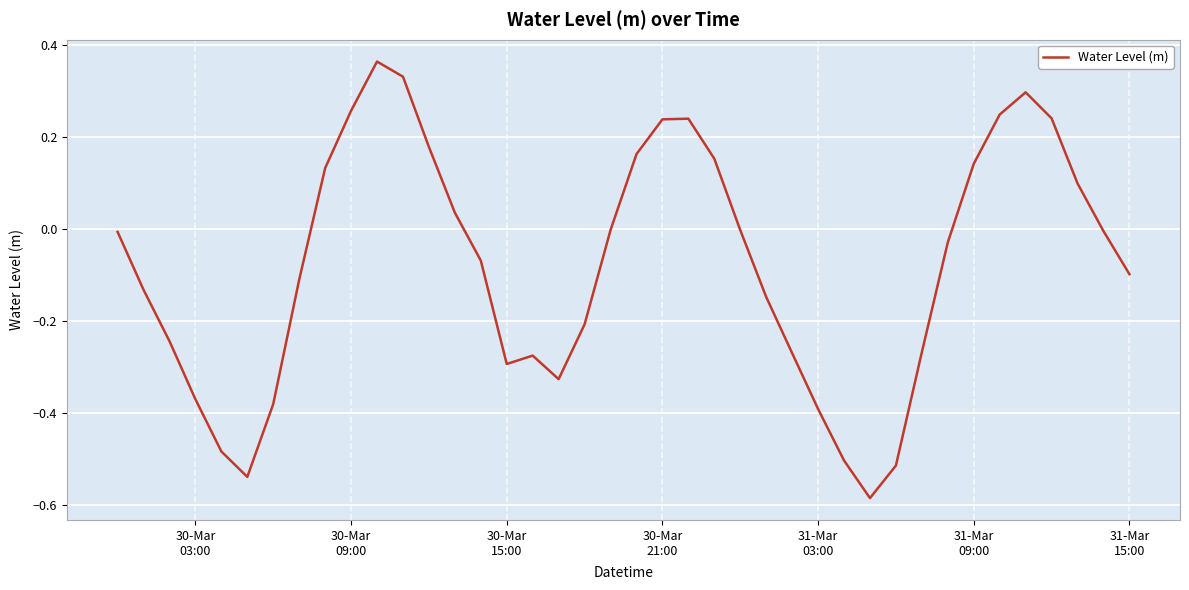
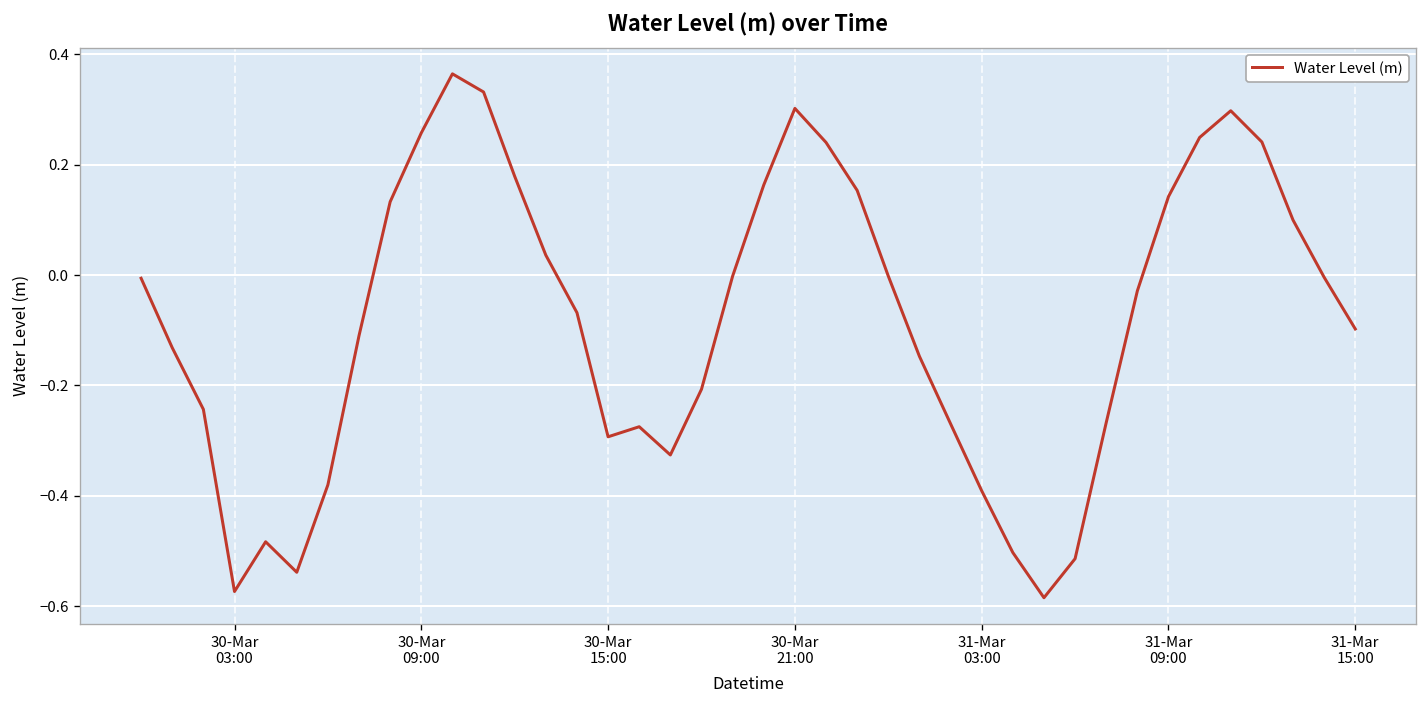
30-Mar 03:00: -0.37 -> -0.57
30-Mar 21:00: 0.24 -> 0.30
